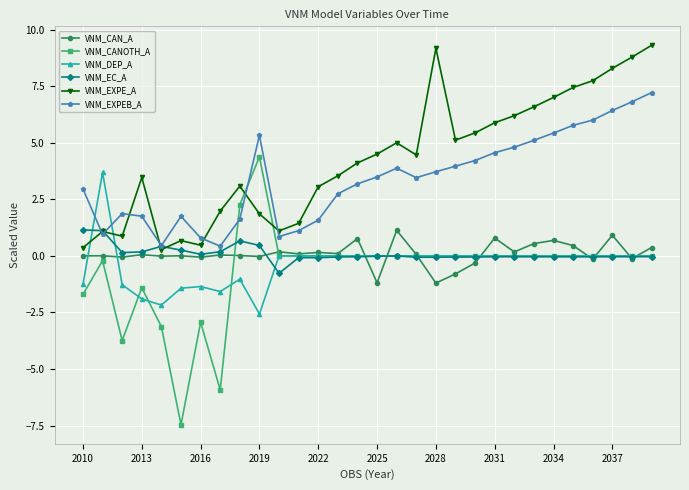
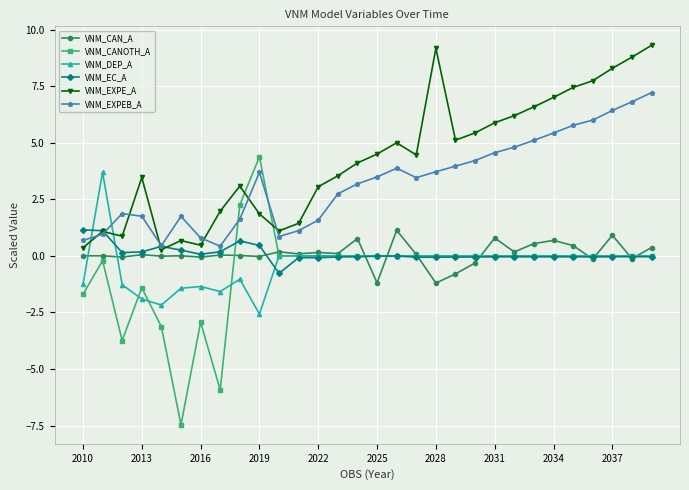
VNM_EXPEB_A, 2010: 3.0 -> 0.7
VNM_EXPEB_A, 2019: 5.3 -> 3.7
